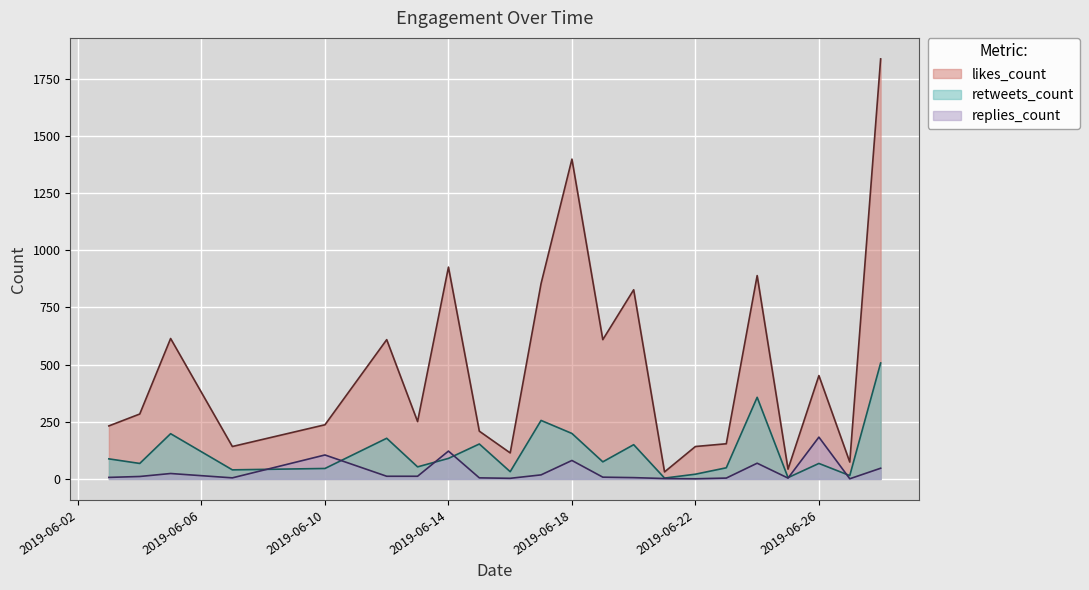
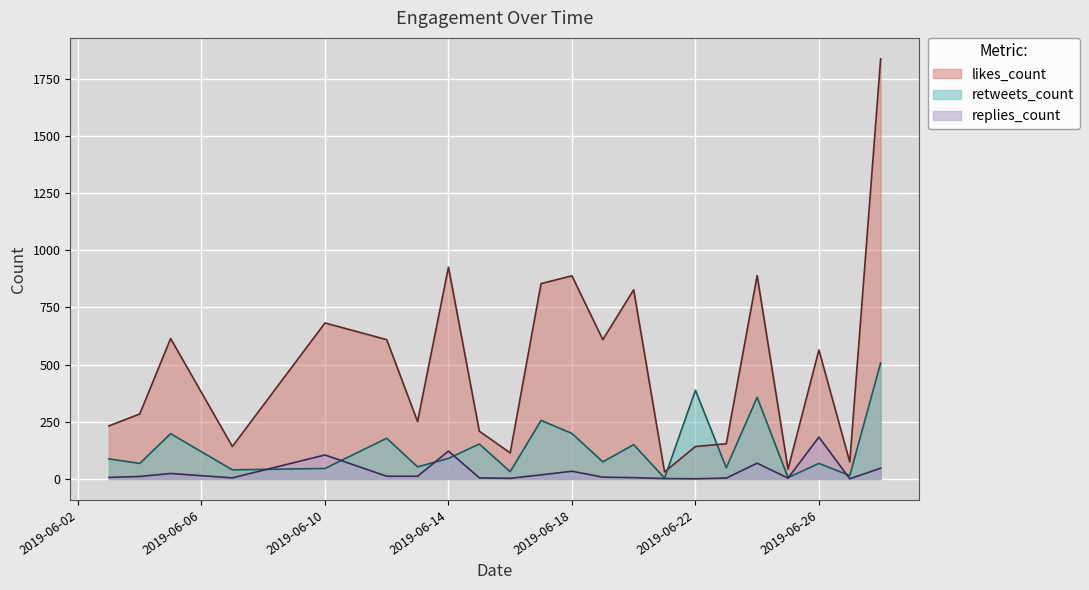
likes_count, 2019-06-10: 240 -> 680
likes_count, 2019-06-18: 1400 -> 890
replies_count, 2019-06-18: 80 -> 30
retweets_count, 2019-06-22: 20 -> 390
likes_count, 2019-06-26: 450 -> 560
